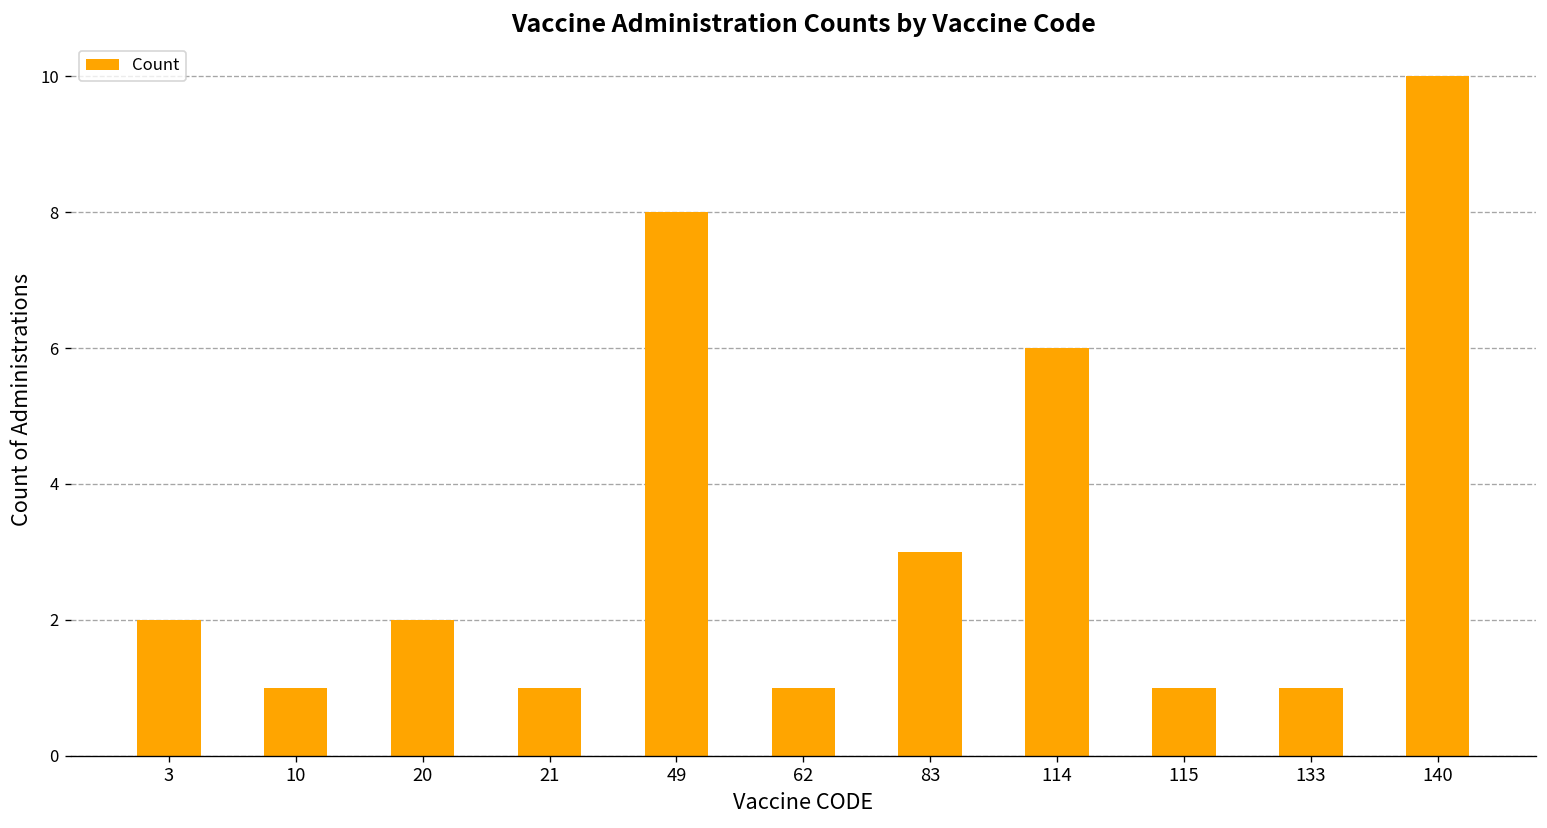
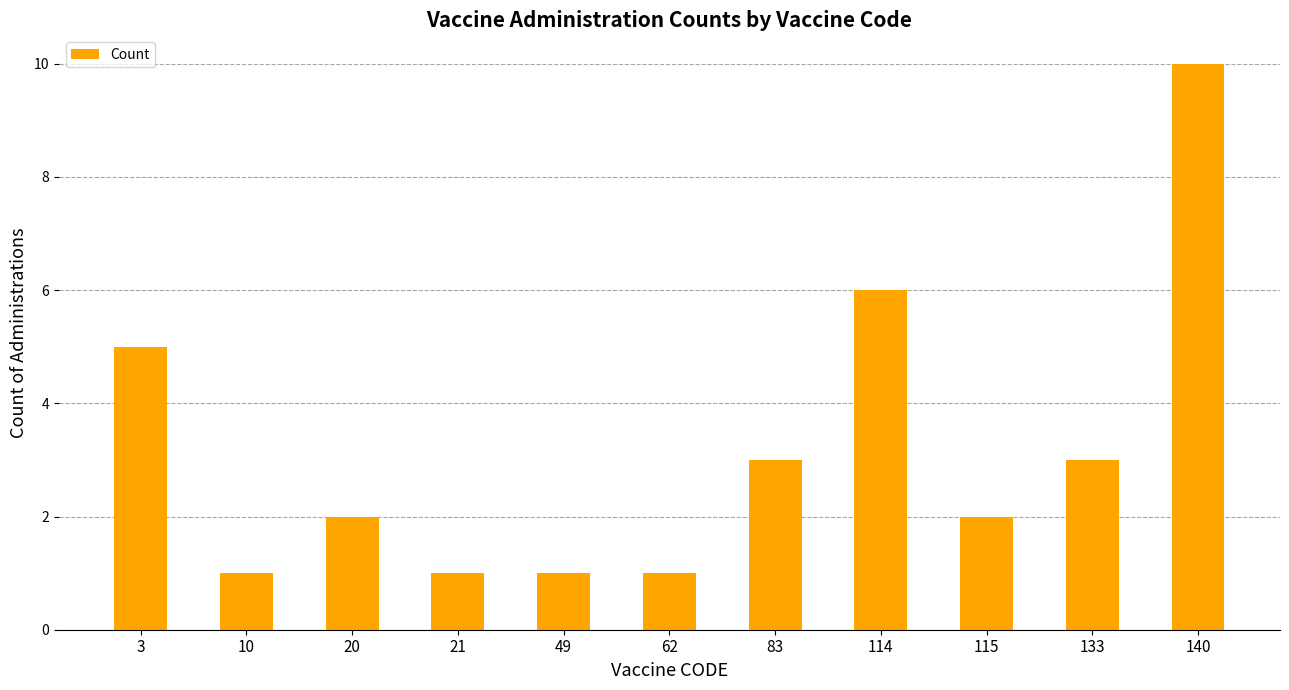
3: 2 -> 5
49: 8 -> 1
115: 1 -> 2
133: 1 -> 3
